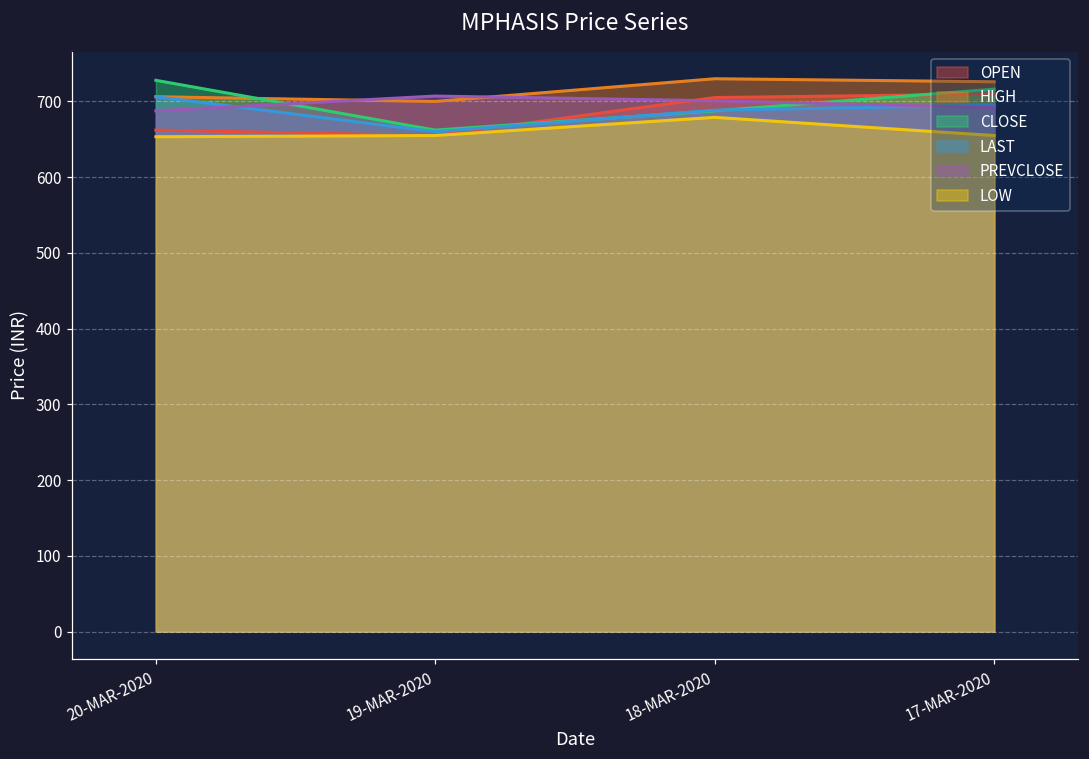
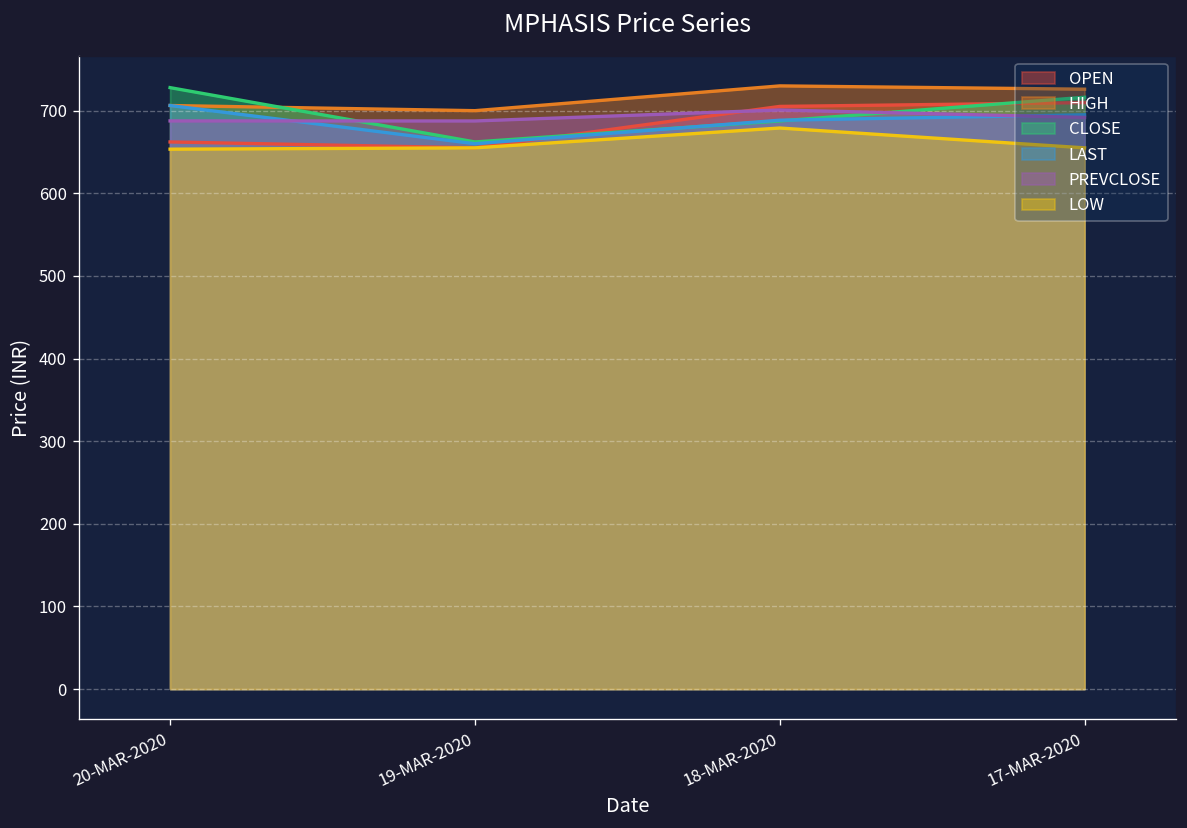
PREVCLOSE, 19-MAR-2020: 710 -> 690
